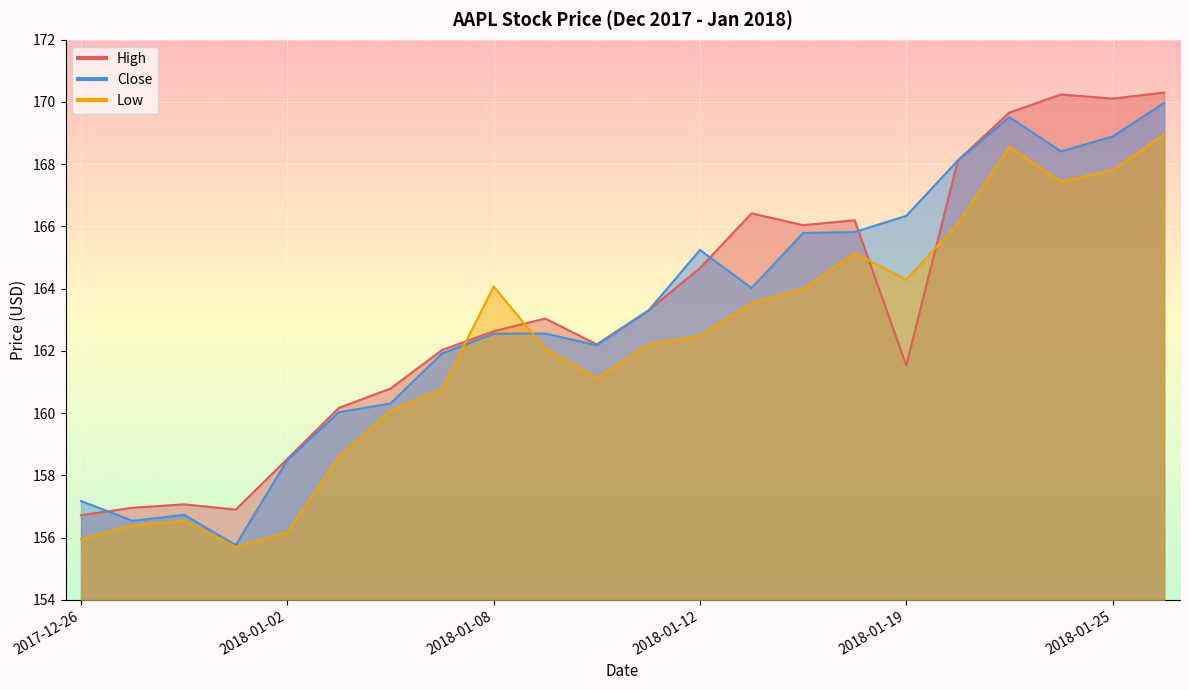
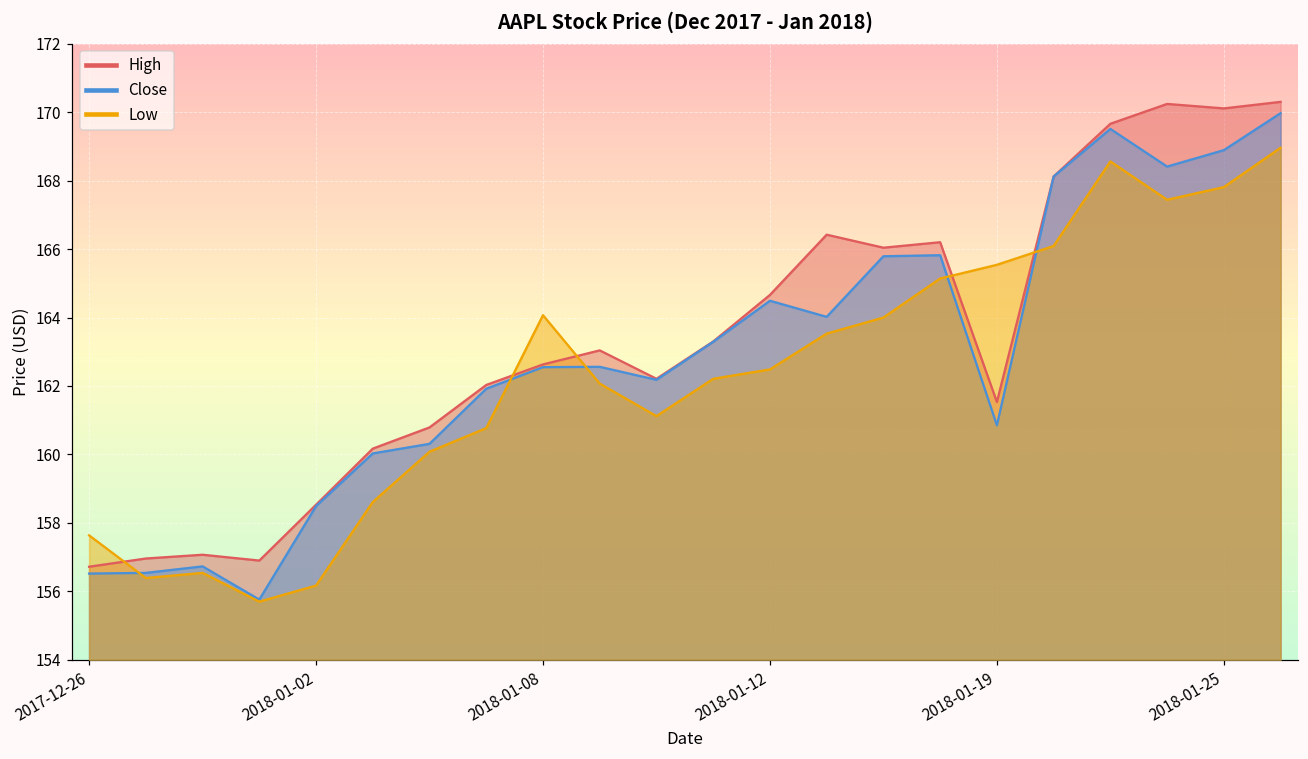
Close, 2017-12-26: 157.2 -> 156.5
Low, 2017-12-26: 155.9 -> 157.6
Close, 2018-01-12: 165.2 -> 164.5
Close, 2018-01-19: 166.3 -> 160.9
Low, 2018-01-19: 164.3 -> 165.5
